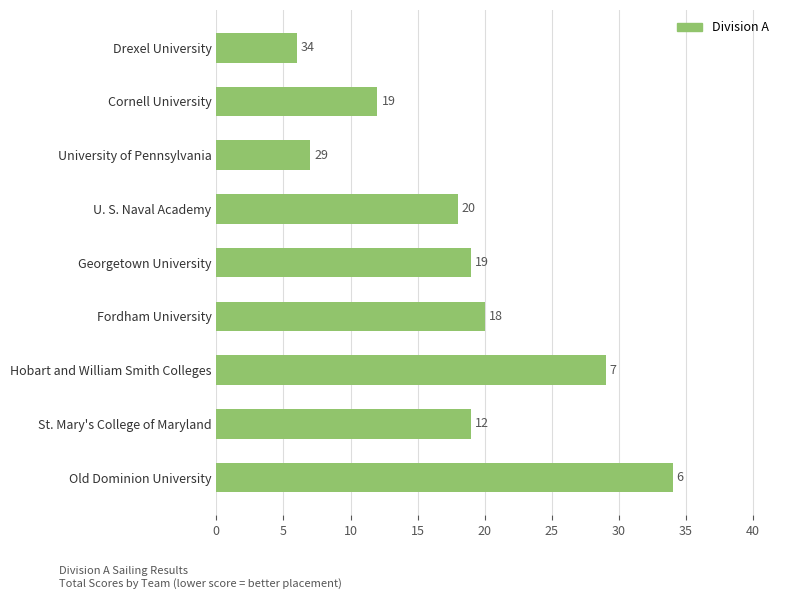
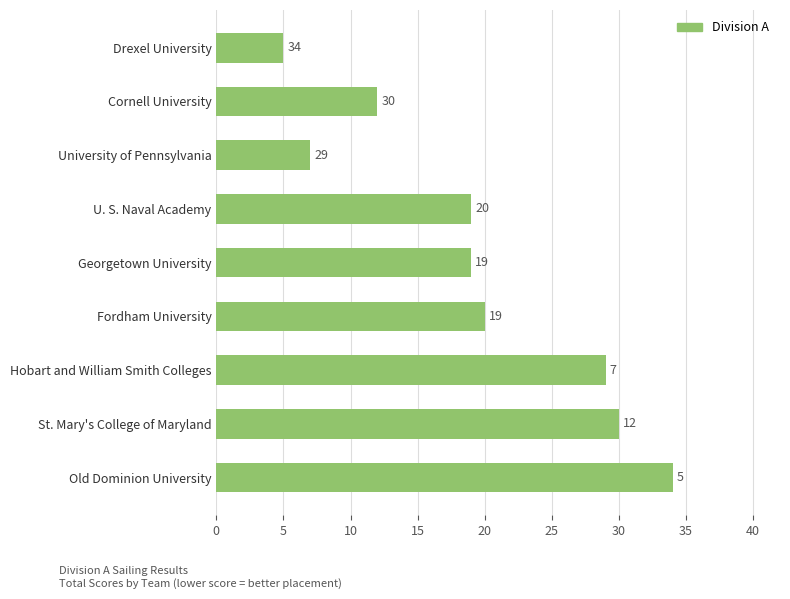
Drexel University: 6 -> 5
U. S. Naval Academy: 18 -> 19
St. Mary's College of Maryland: 19 -> 30
